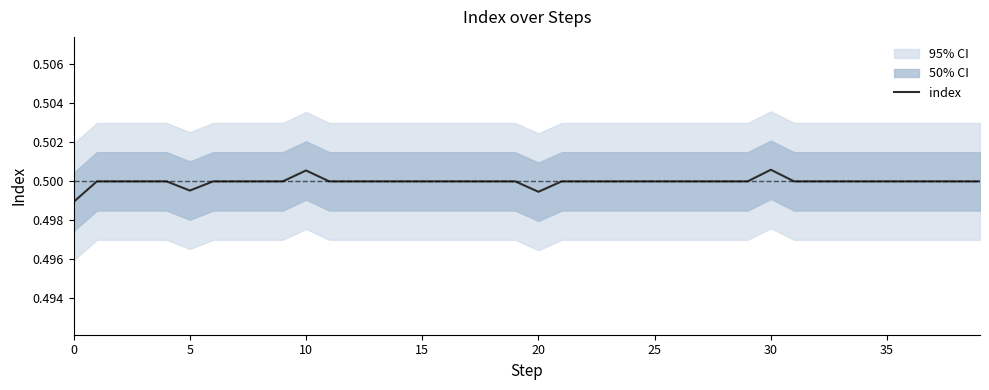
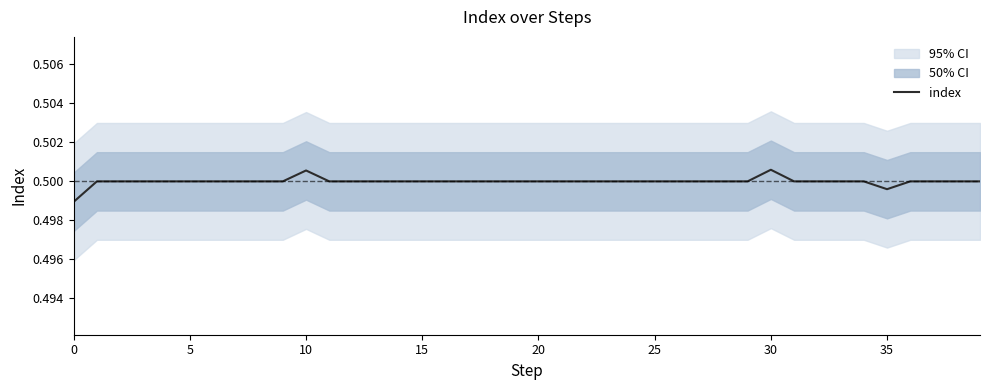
index, 5: 0.4995 -> 0.5000
index, 20: 0.4995 -> 0.5000
index, 35: 0.5000 -> 0.4996
